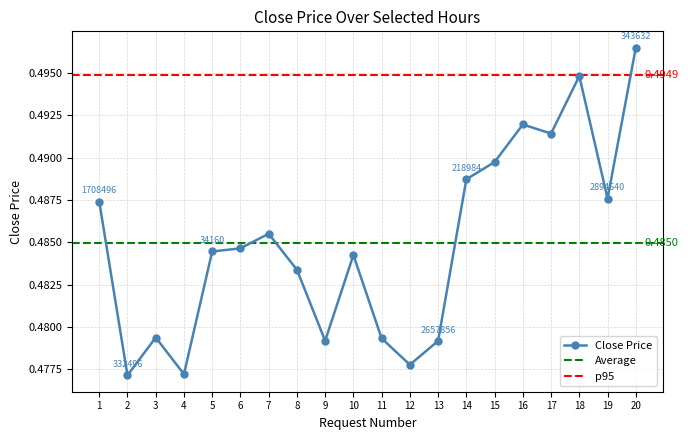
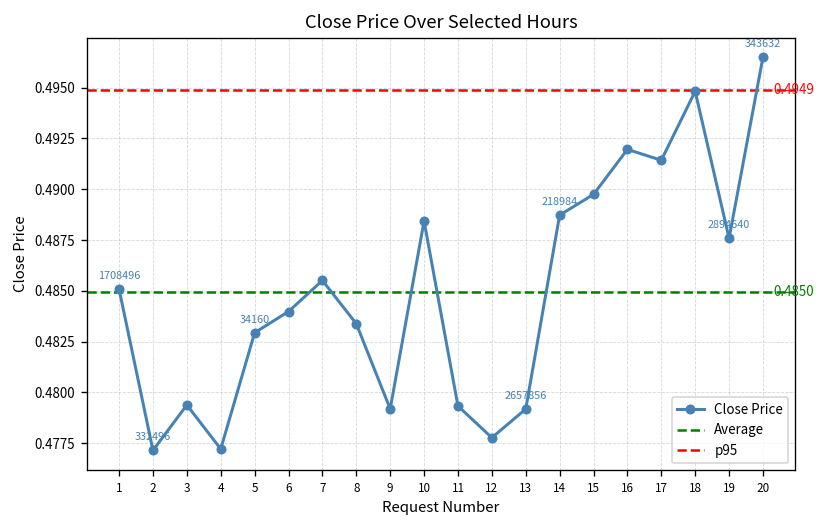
1: 0.4874 -> 0.4851
5: 0.4845 -> 0.4829
6: 0.4846 -> 0.4840
10: 0.4843 -> 0.4884
